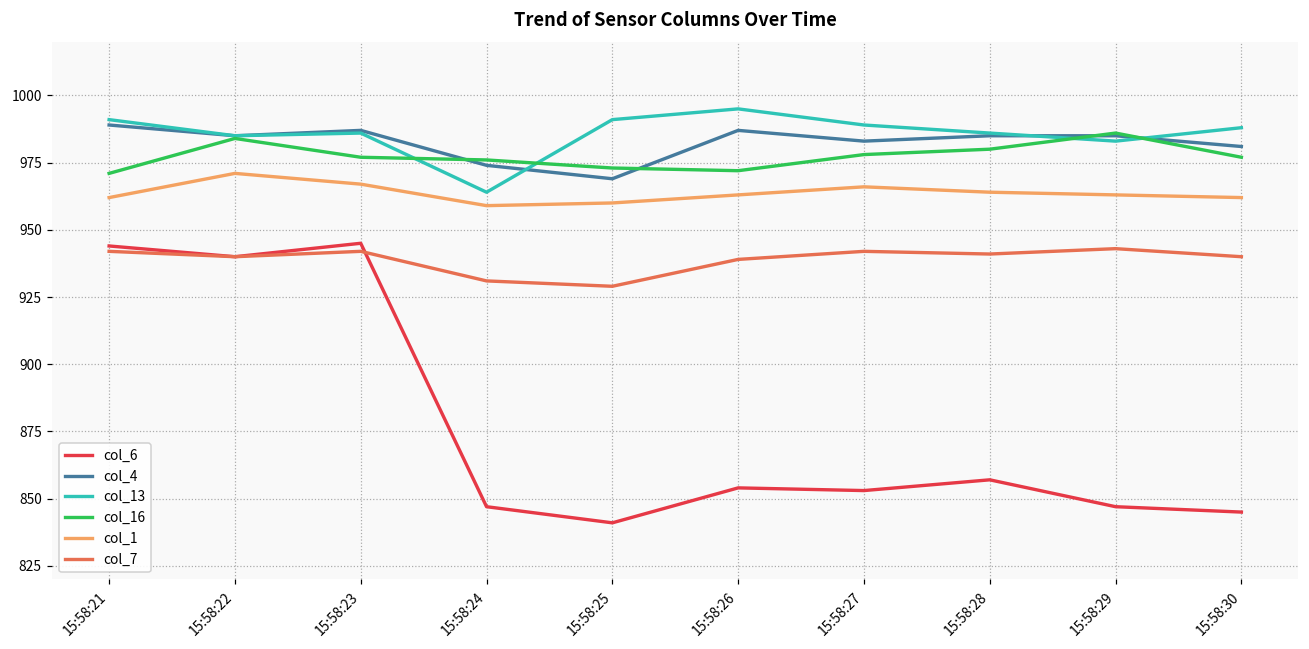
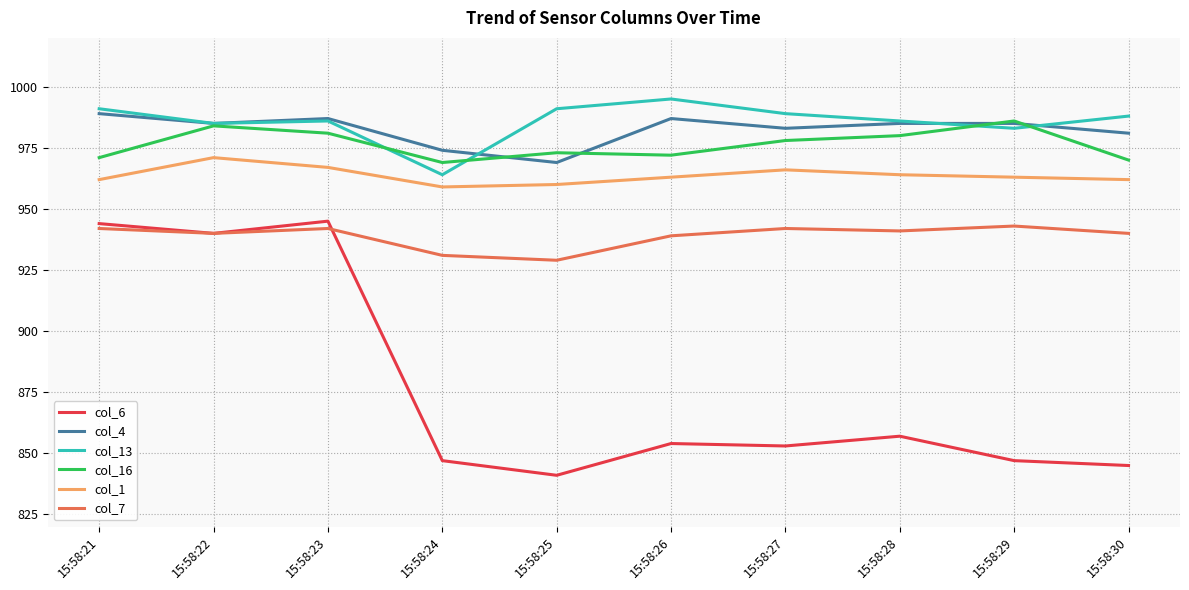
col_16, 15:58:23: 977 -> 981
col_16, 15:58:24: 976 -> 969
col_16, 15:58:30: 977 -> 970
